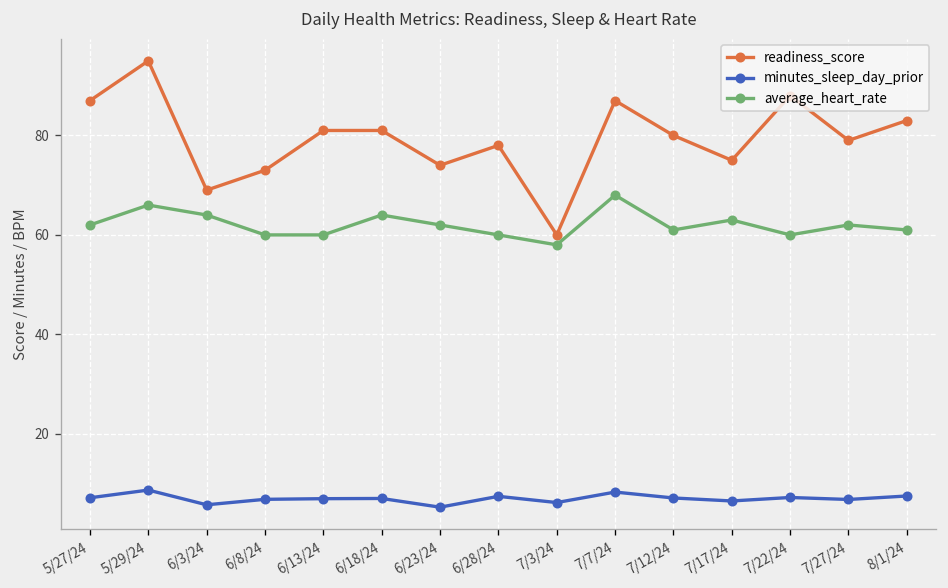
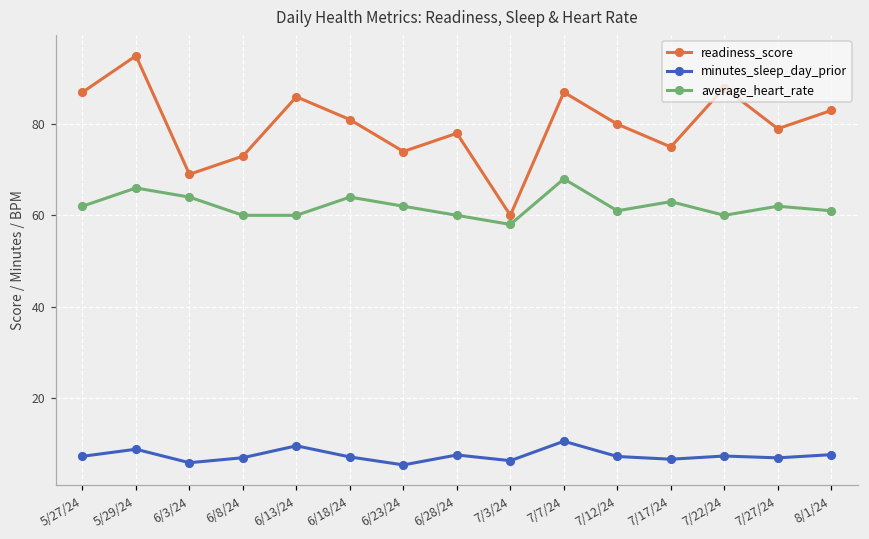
readiness_score, 6/13/24: 81 -> 86
minutes_sleep_day_prior, 6/13/24: 7 -> 9
minutes_sleep_day_prior, 7/7/24: 8 -> 10
